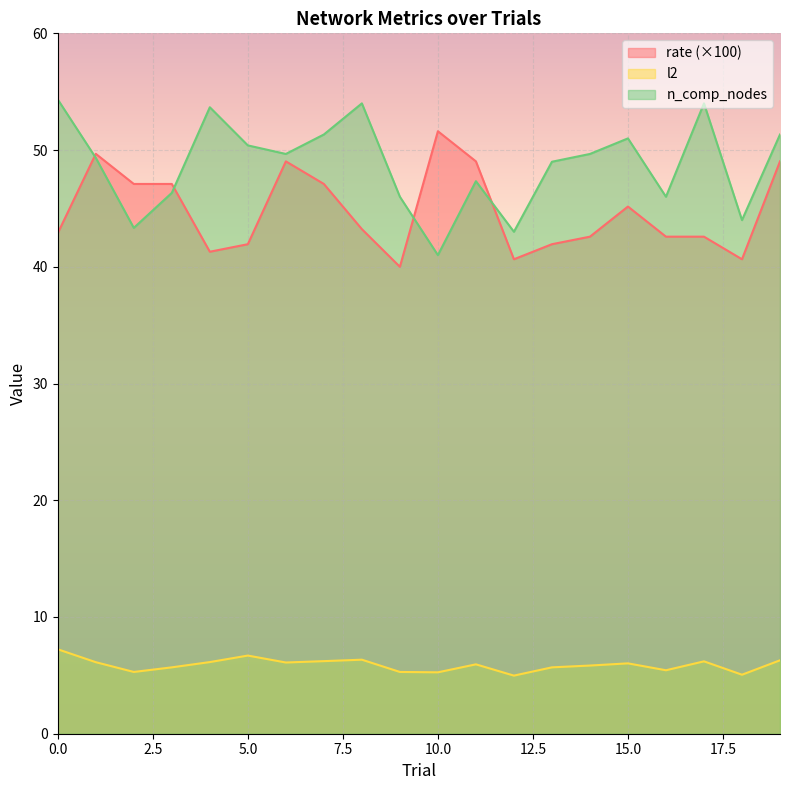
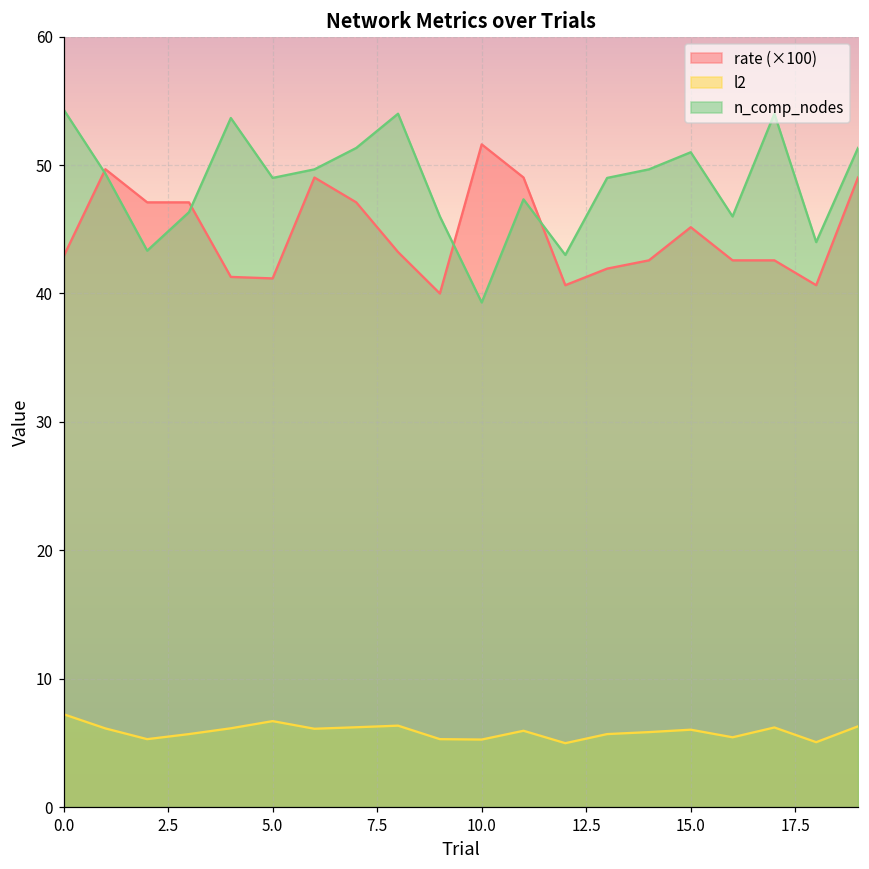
rate (×100), 5.0: 41.9 -> 41.2
n_comp_nodes, 5.0: 50.4 -> 49.0
n_comp_nodes, 10.0: 41.0 -> 39.3
